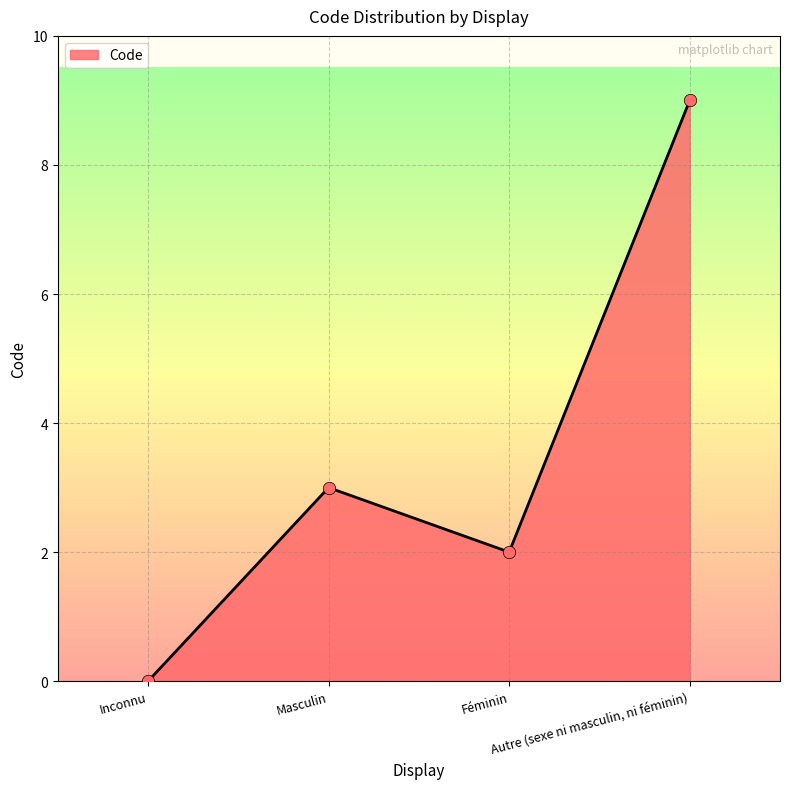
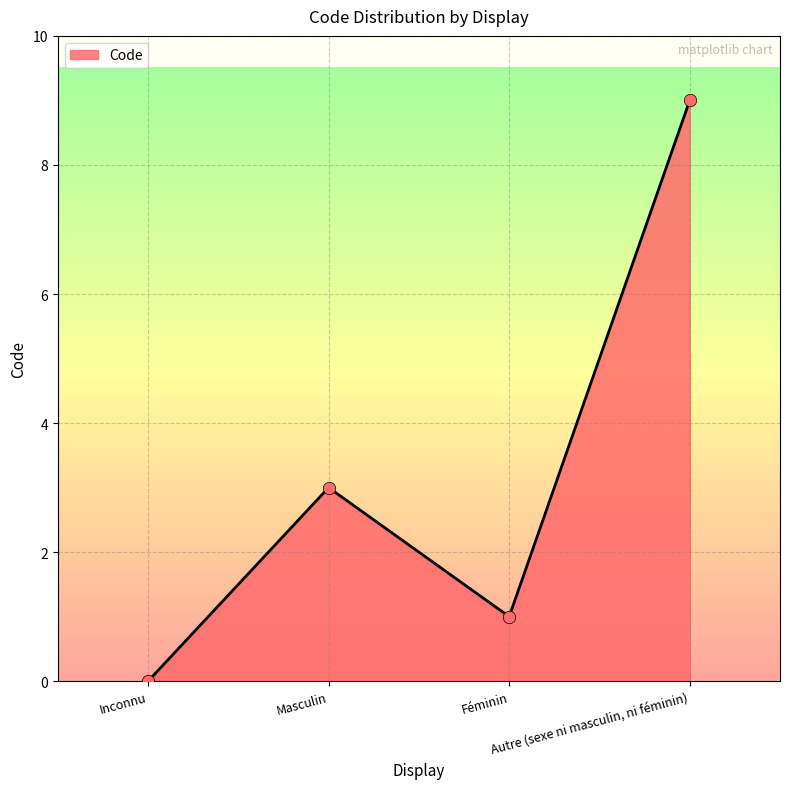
Féminin: 2 -> 1
